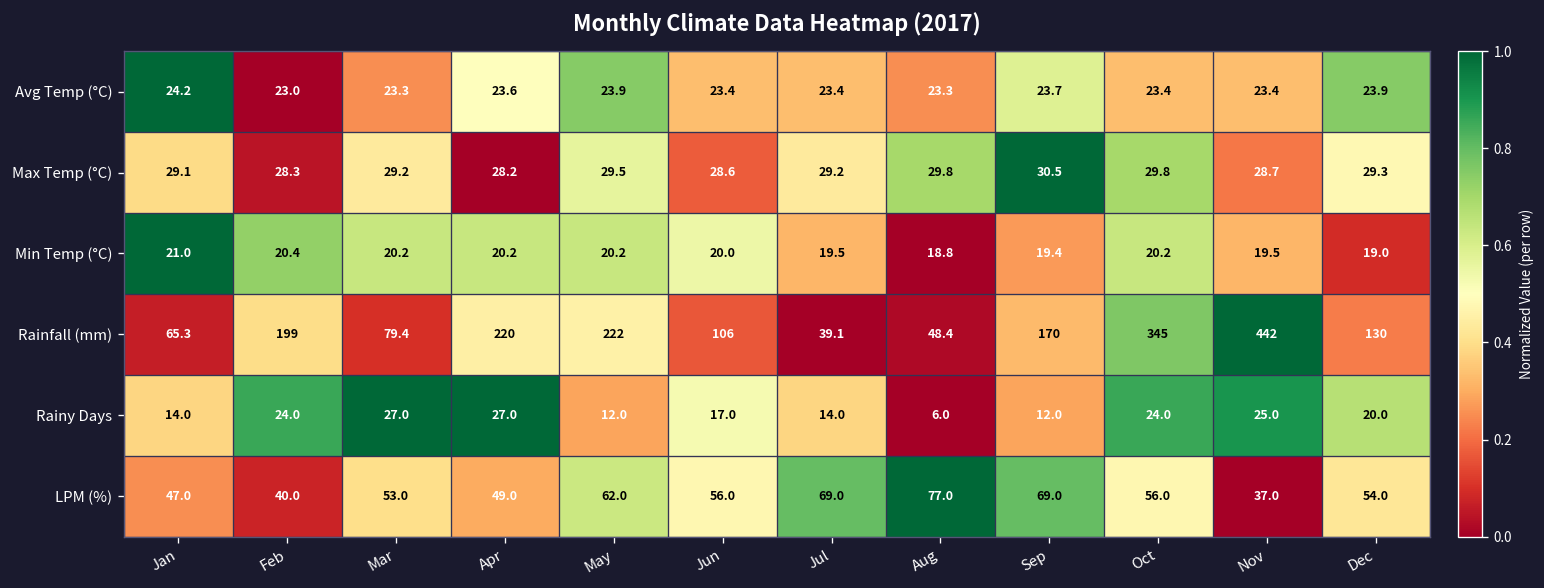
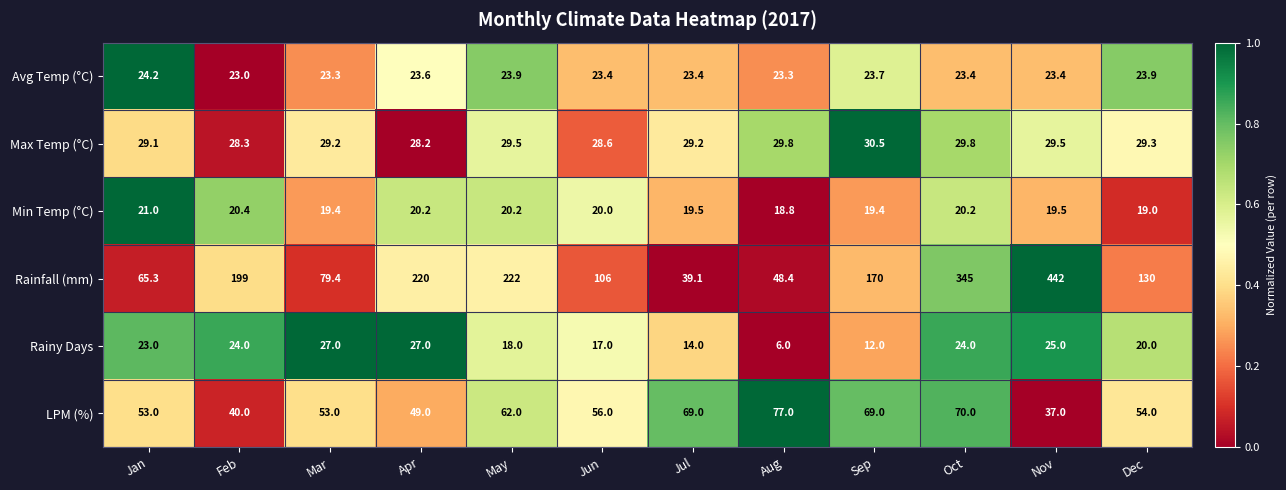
Max Temp (°C), Nov: 28.7 -> 29.5
Min Temp (°C), Mar: 20.2 -> 19.4
Rainy Days, Jan: 14.0 -> 23.0
Rainy Days, May: 12.0 -> 18.0
LPM (%), Jan: 47.0 -> 53.0
LPM (%), Oct: 56.0 -> 70.0
